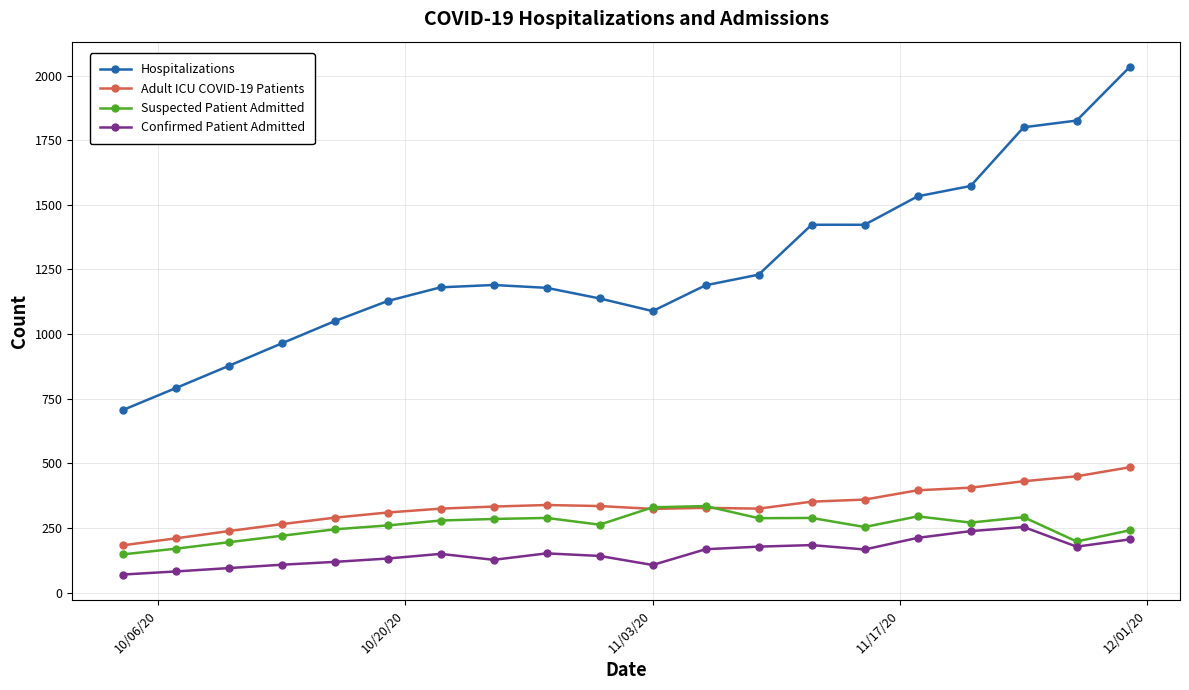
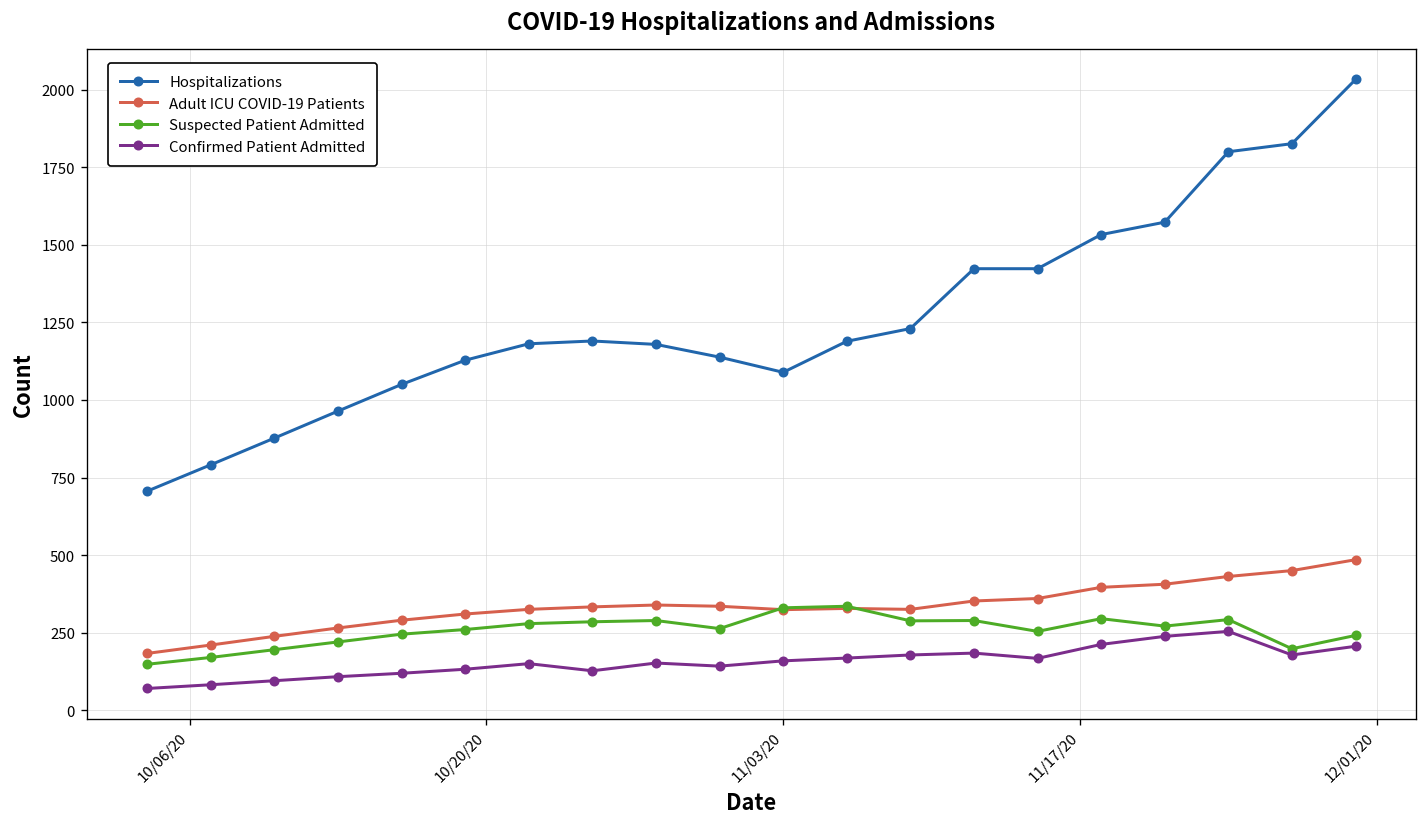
Confirmed Patient Admitted, 11/03/20: 110 -> 160
